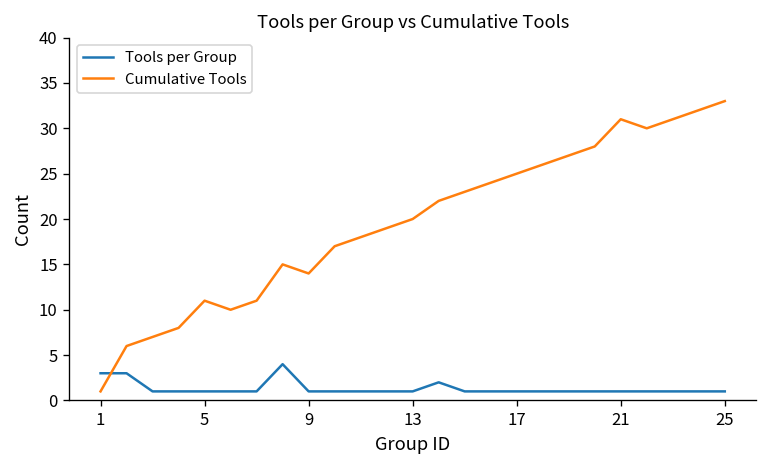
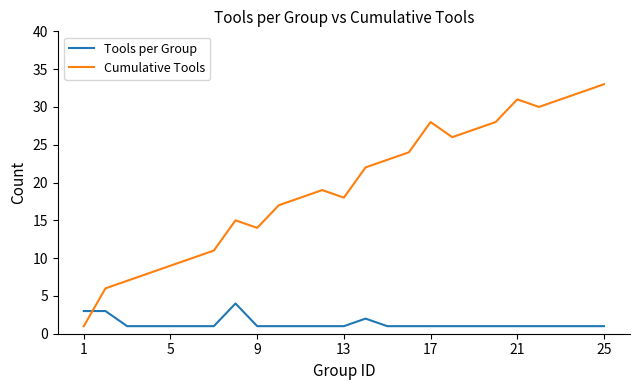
Cumulative Tools, 5: 11 -> 9
Cumulative Tools, 13: 20 -> 18
Cumulative Tools, 17: 25 -> 28
